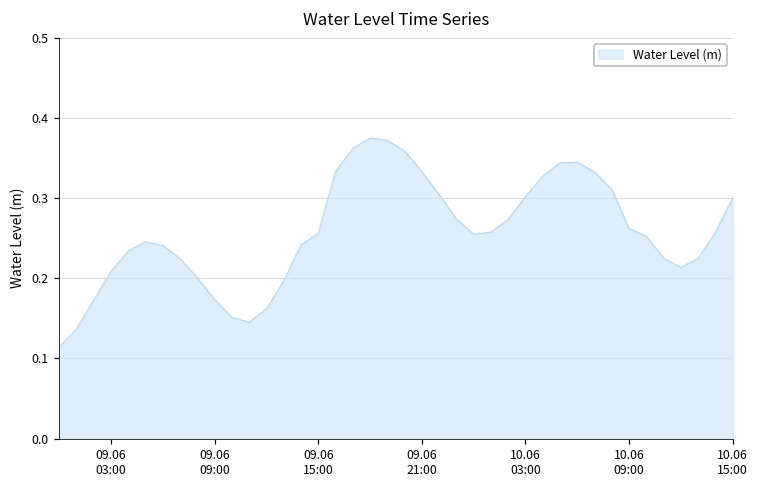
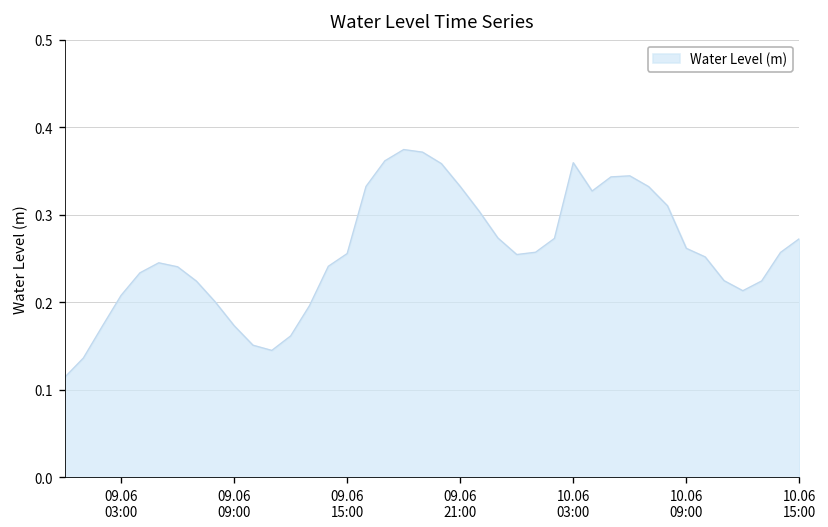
10.06 03:00: 0.30 -> 0.36
10.06 15:00: 0.30 -> 0.27
